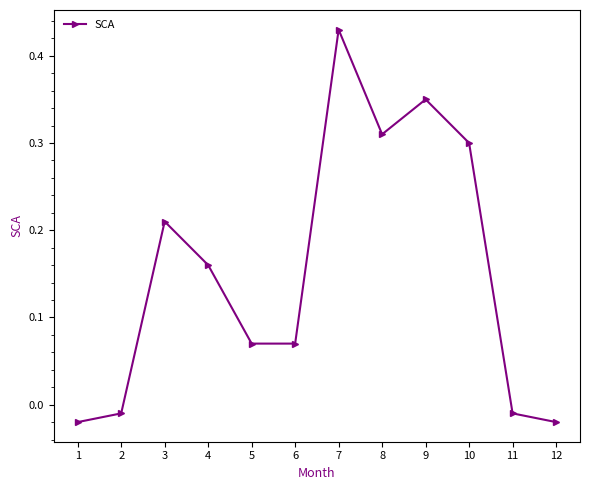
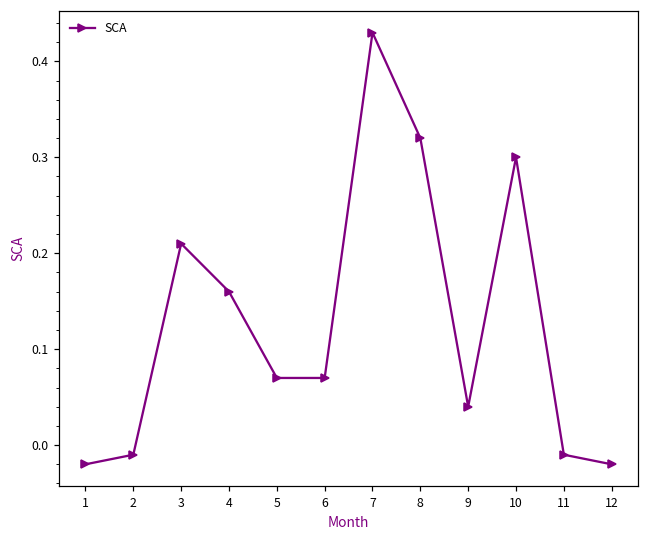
8: 0.31 -> 0.32
9: 0.35 -> 0.04
